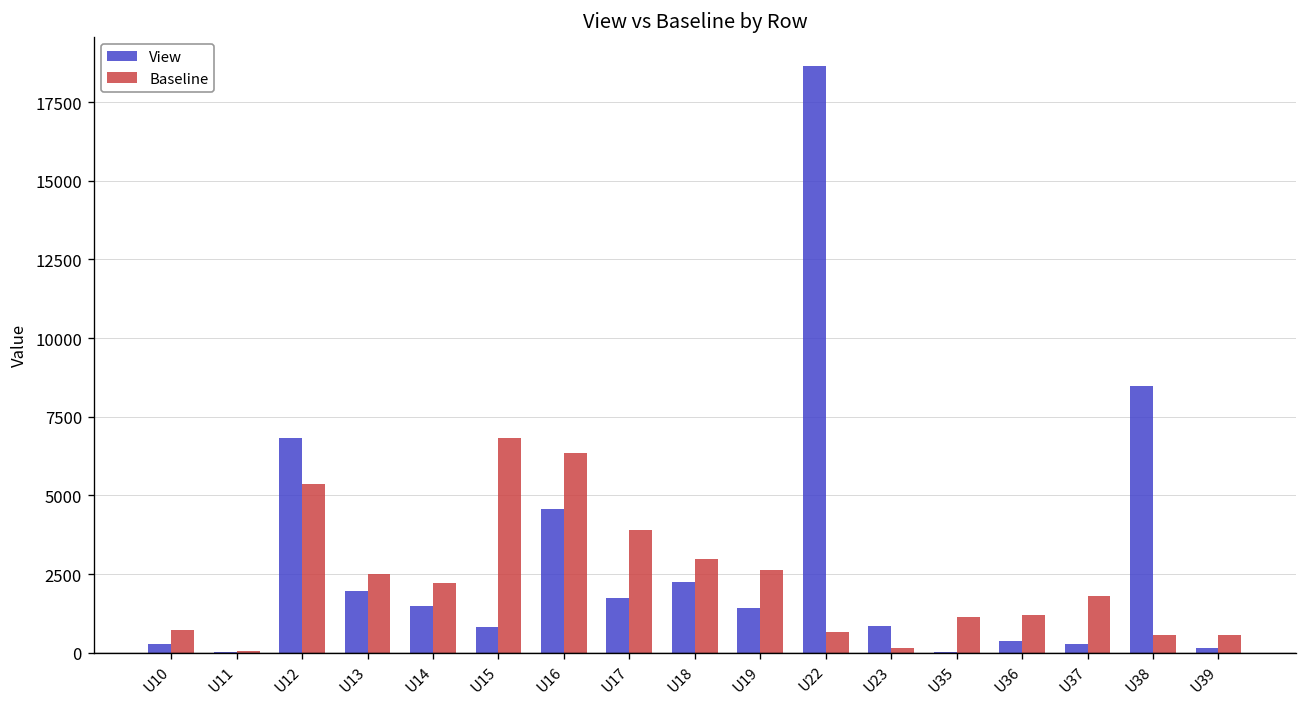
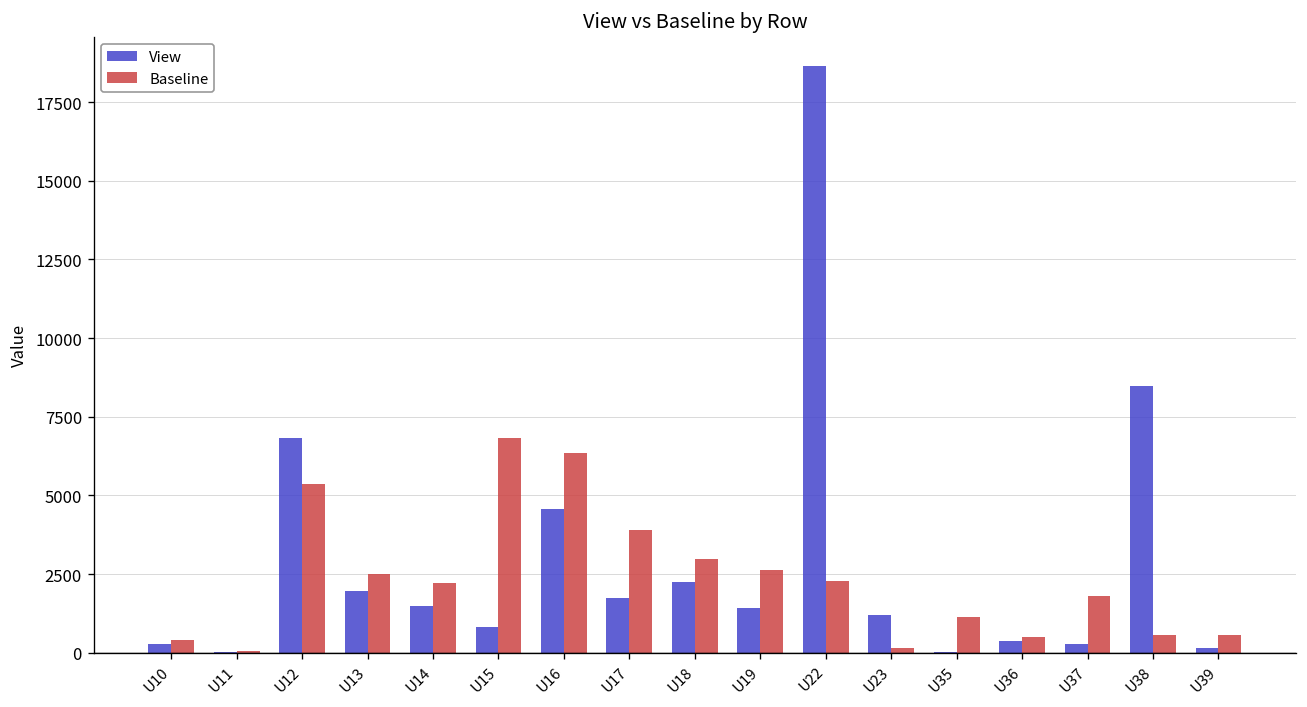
Baseline, U10: 700 -> 400
Baseline, U22: 700 -> 2300
View, U23: 800 -> 1200
Baseline, U36: 1200 -> 500
